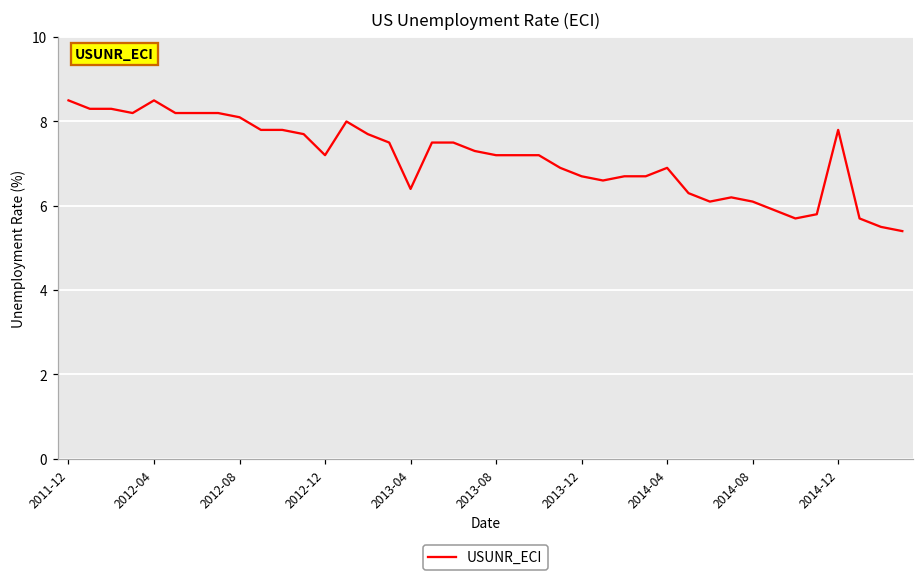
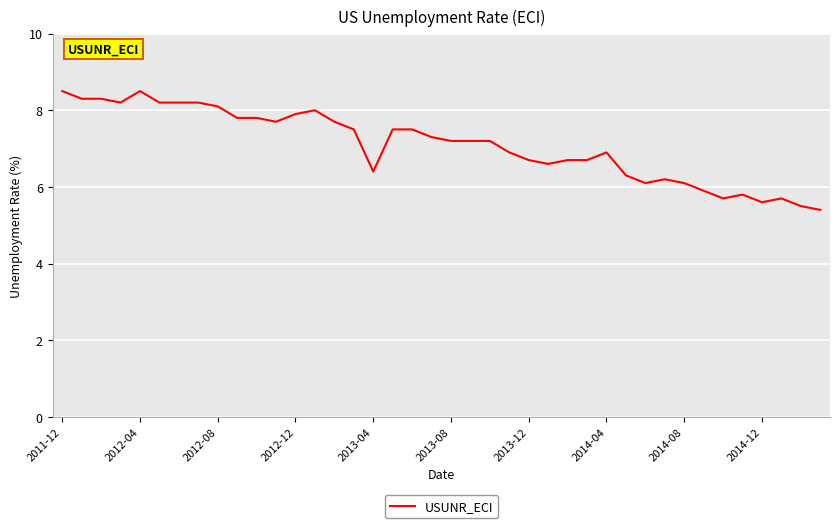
2012-12: 7.2 -> 7.9
2014-12: 7.8 -> 5.6
